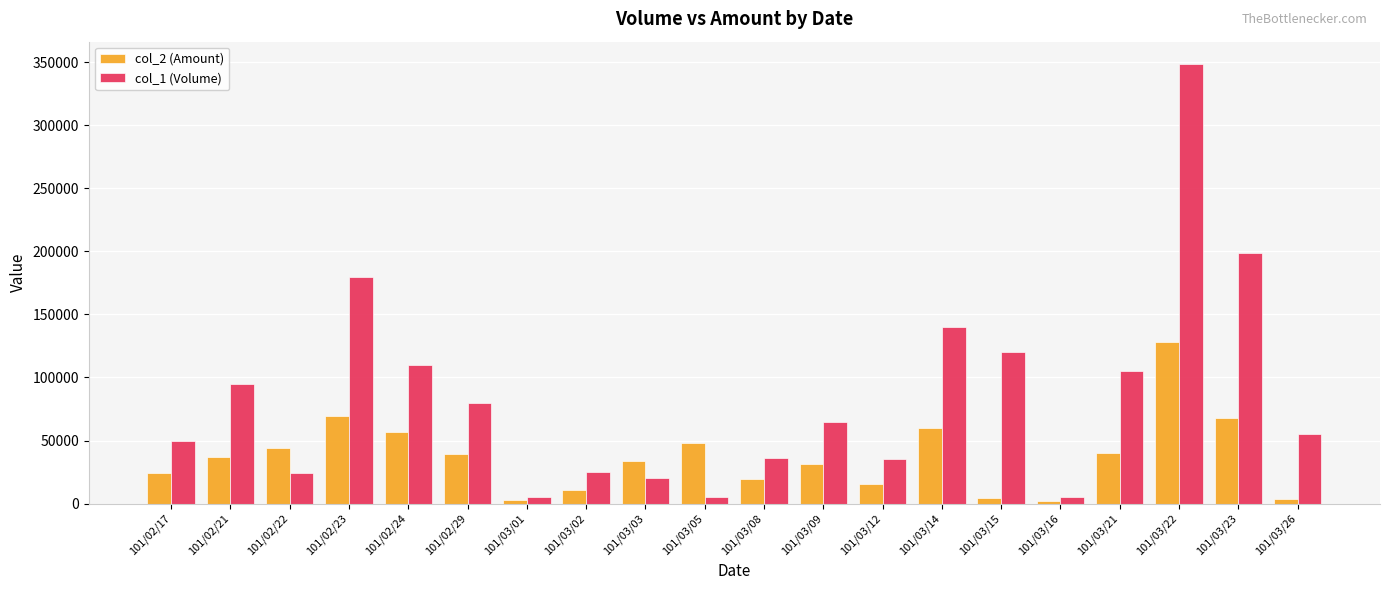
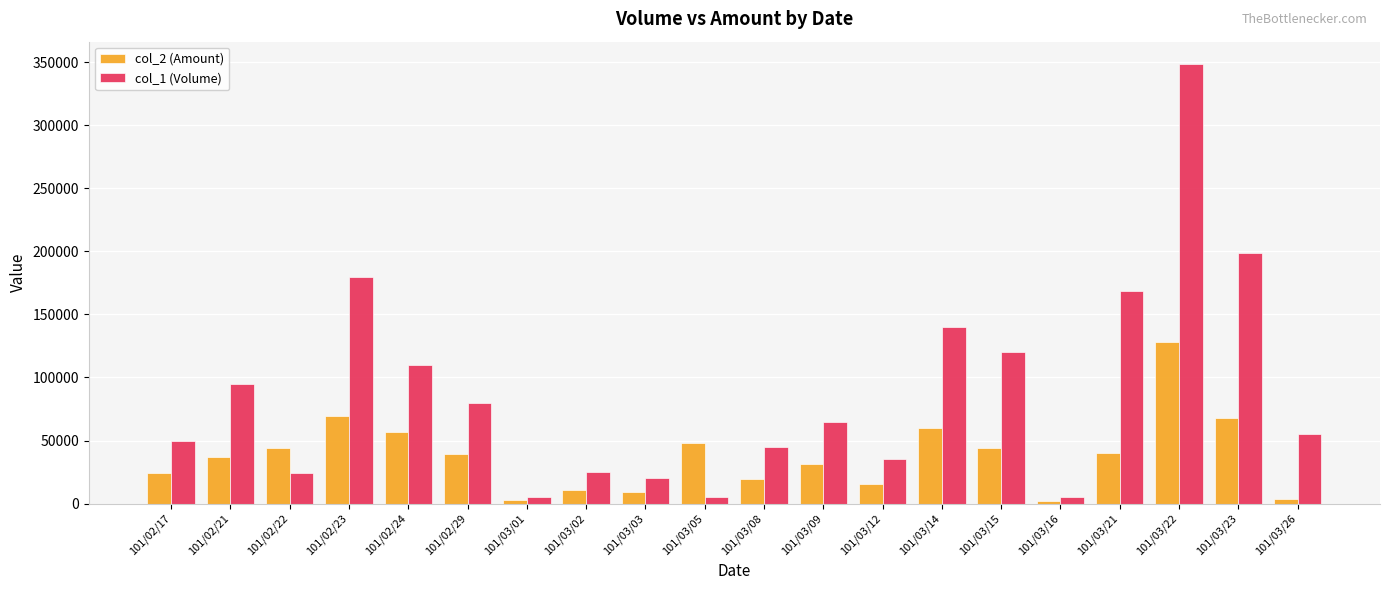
col_2 (Amount), 101/03/03: 34000 -> 9000
col_1 (Volume), 101/03/08: 36000 -> 45000
col_2 (Amount), 101/03/15: 4000 -> 44000
col_1 (Volume), 101/03/21: 105000 -> 169000
